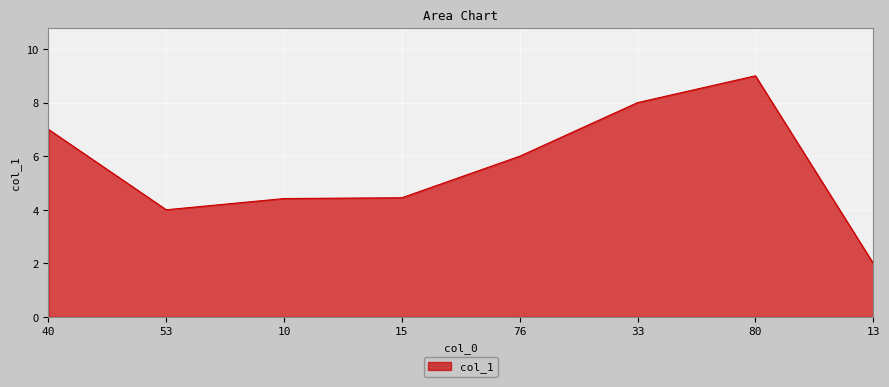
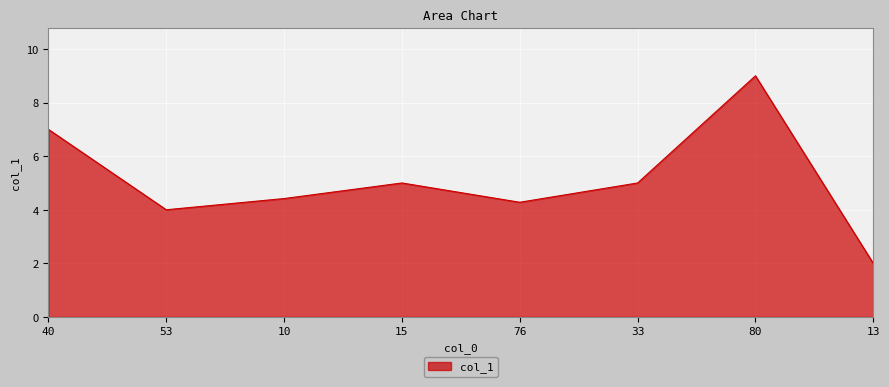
15: 4.4 -> 5.0
76: 6.0 -> 4.3
33: 8 -> 5
